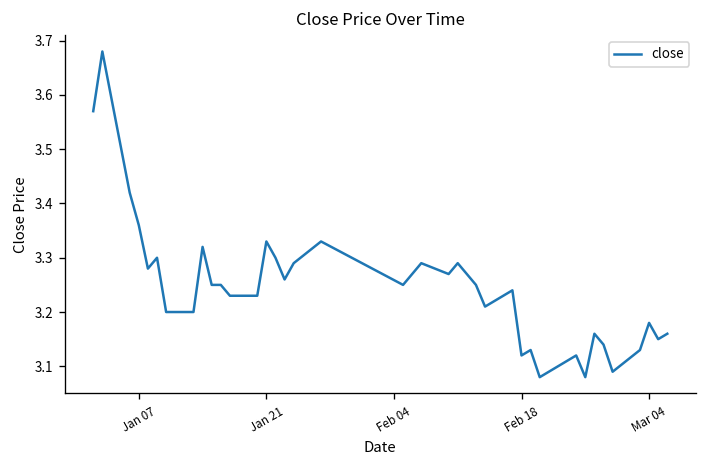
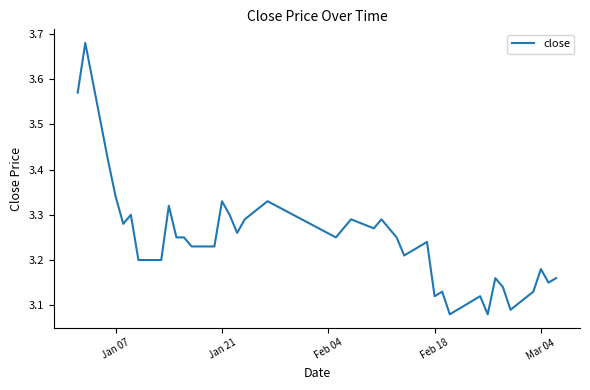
Jan 07: 3.36 -> 3.34
